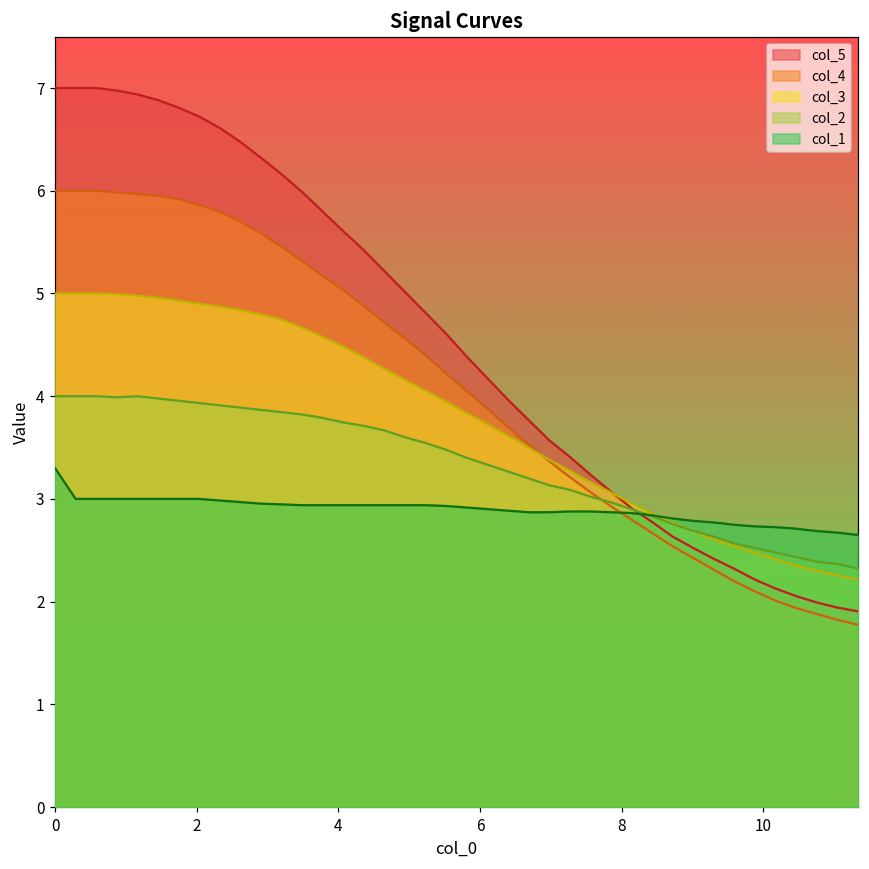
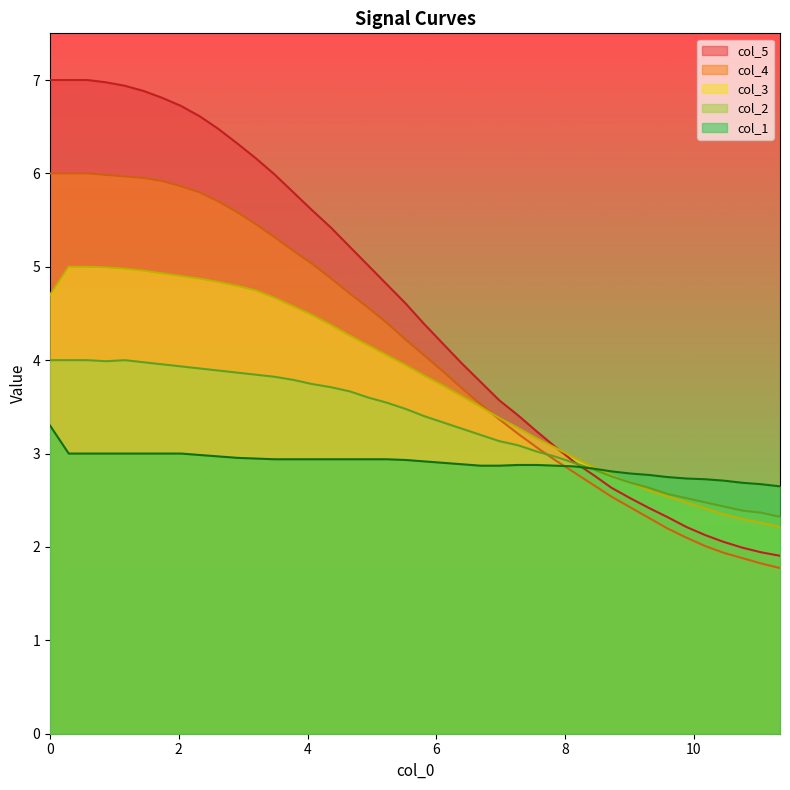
col_3, 0: 5.0 -> 4.7
